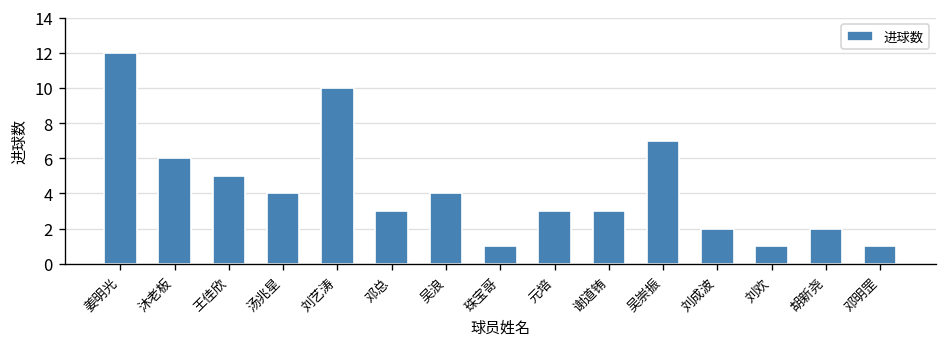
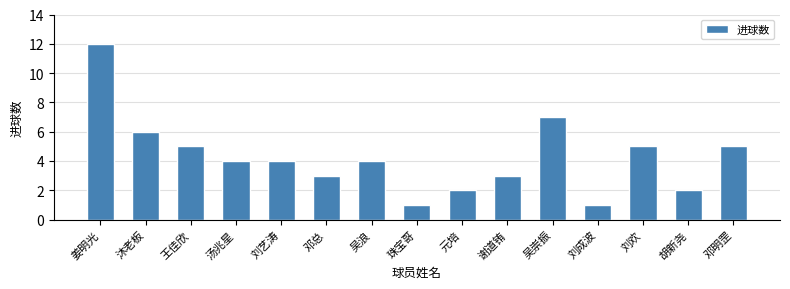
刘艺涛: 10 -> 4
元培: 3 -> 2
刘成波: 2 -> 1
刘欢: 1 -> 5
邓明罡: 1 -> 5
